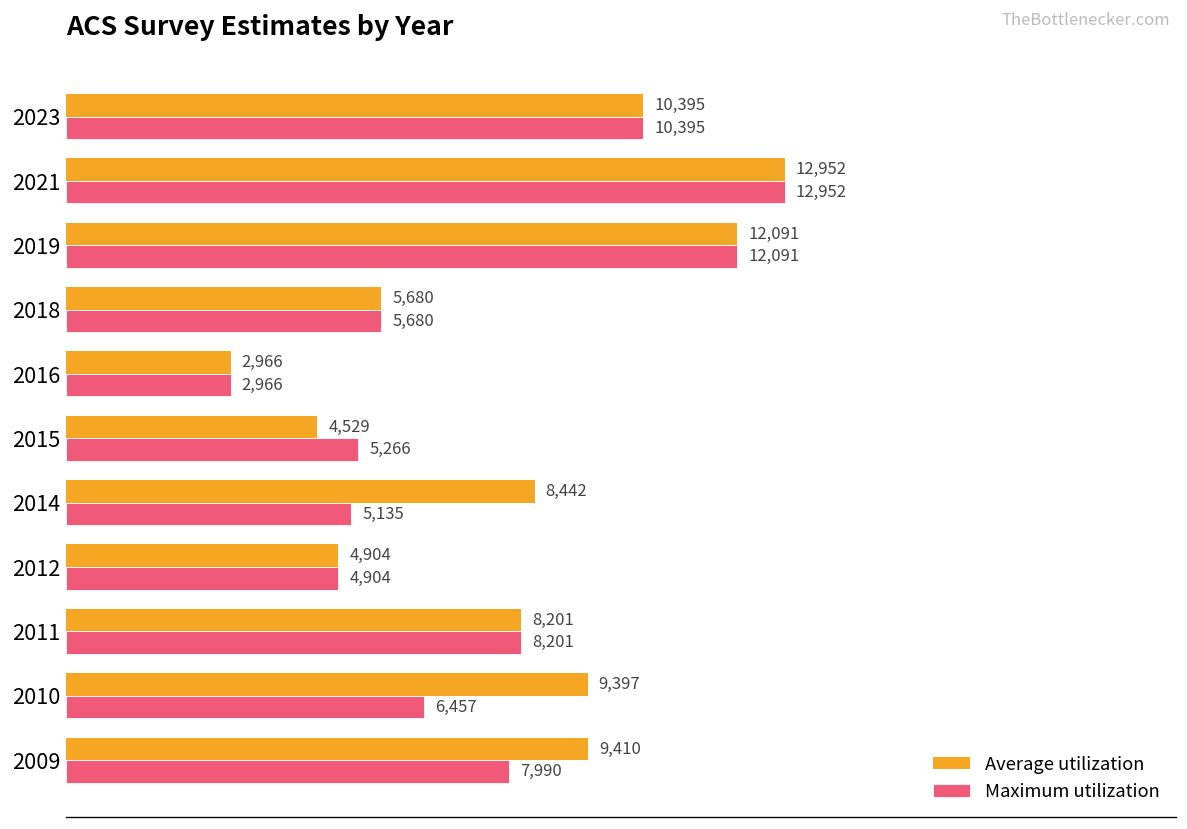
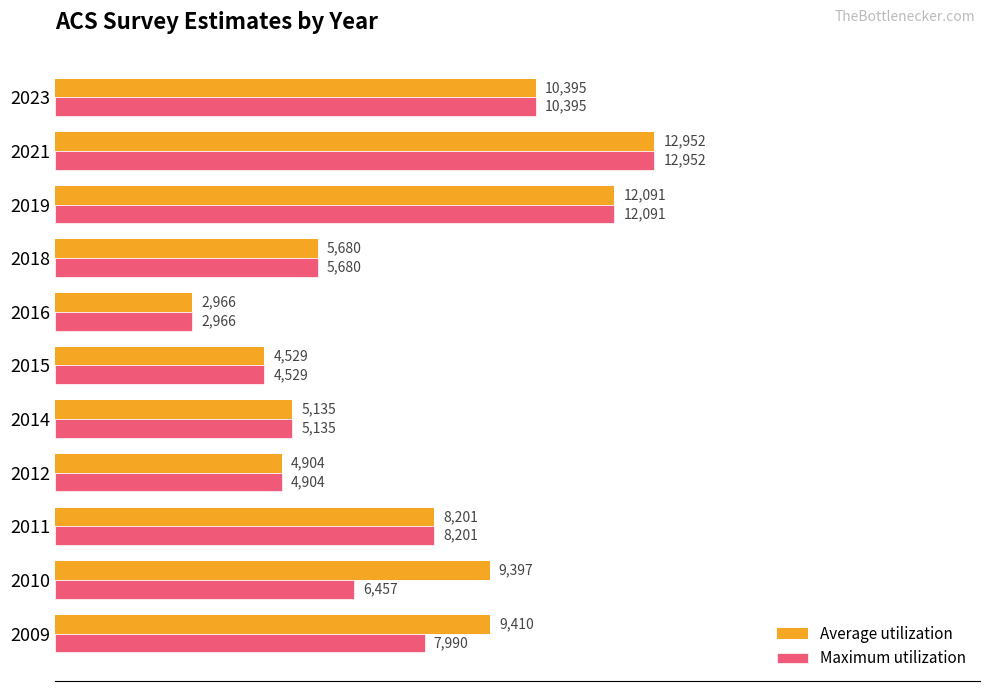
Maximum utilization, 2015: 5,266 -> 4,529
Average utilization, 2014: 8,442 -> 5,135
